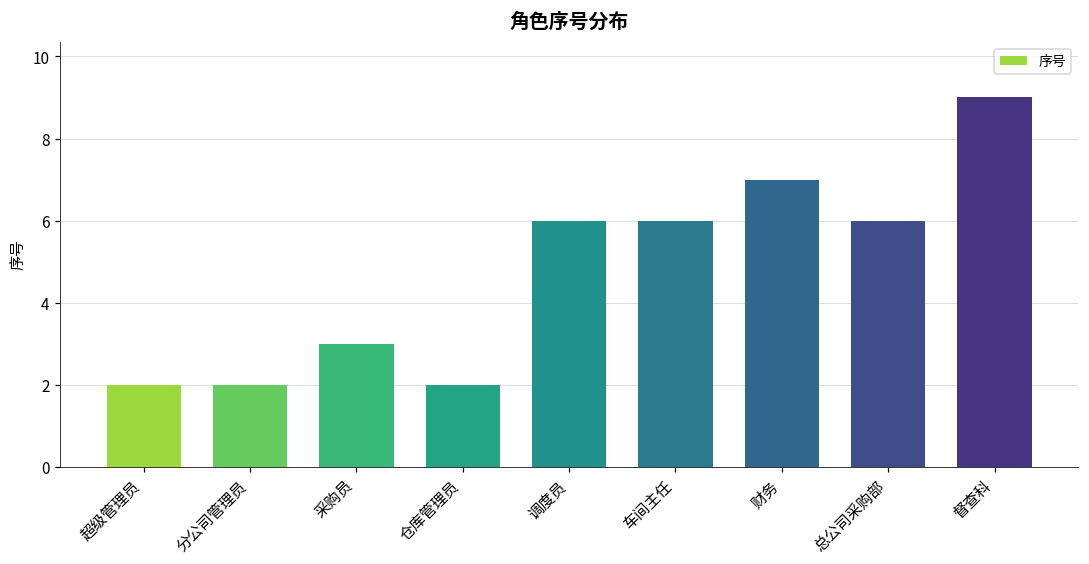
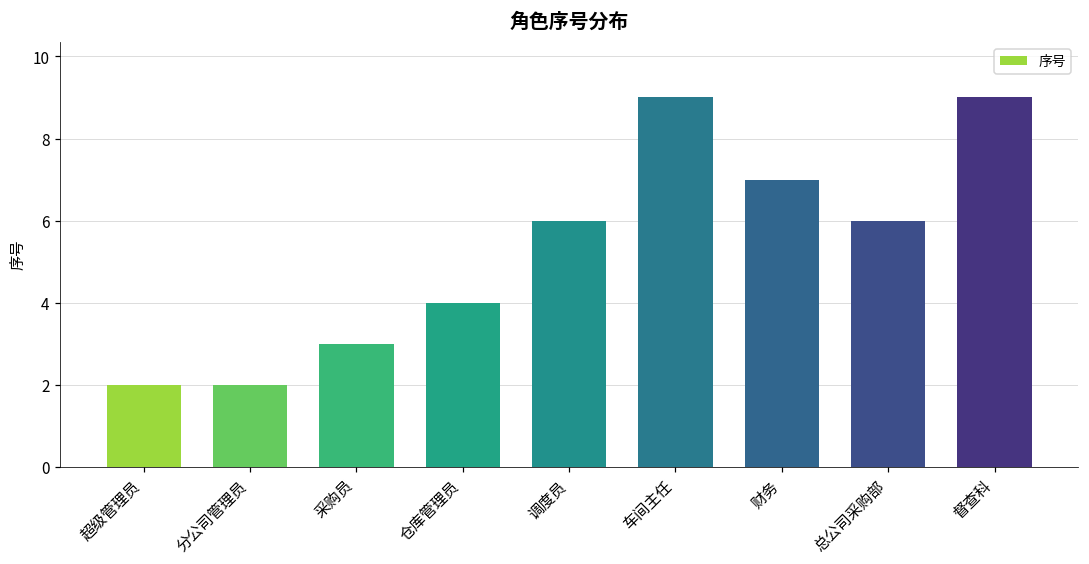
仓库管理员: 2 -> 4
车间主任: 6 -> 9
